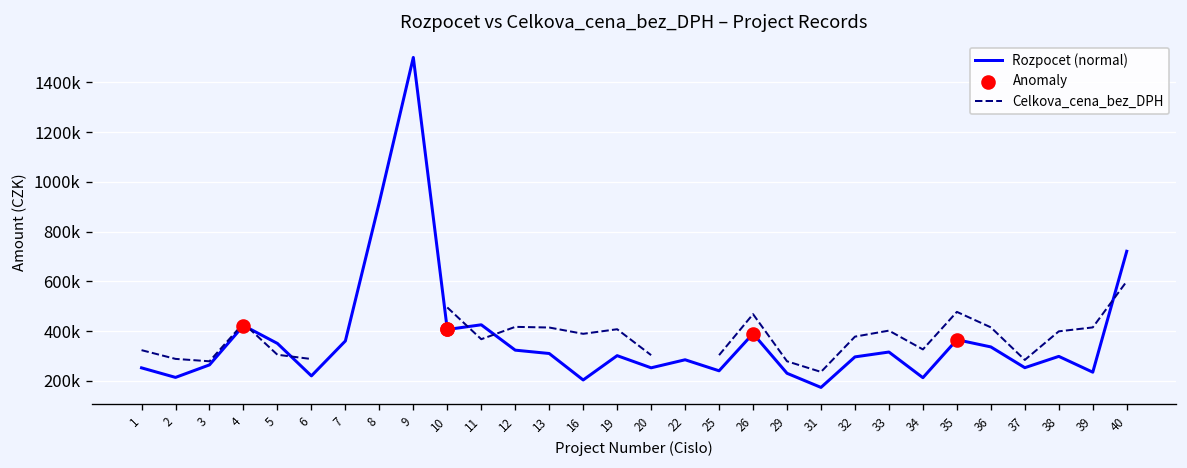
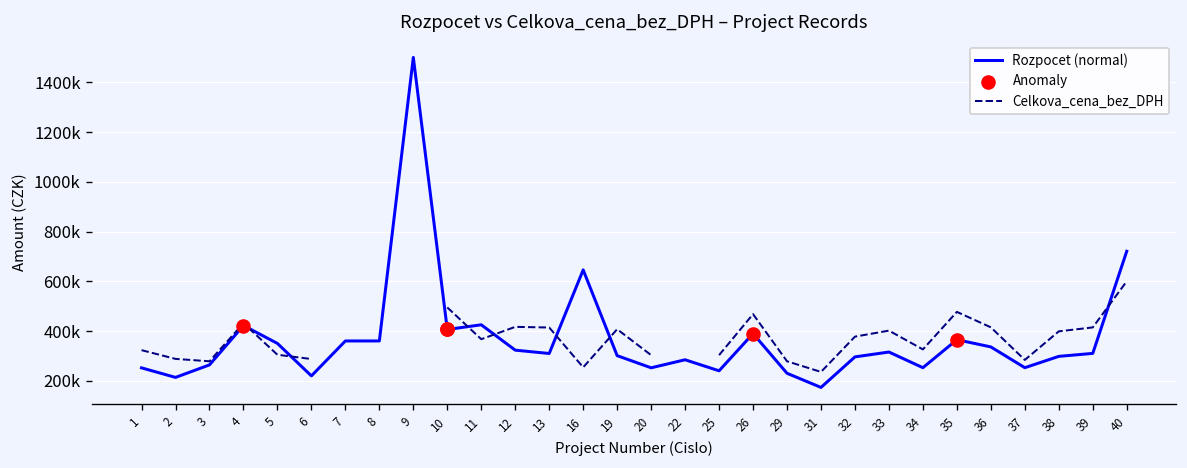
Rozpocet (normal), 8: 920000 -> 360000
Rozpocet (normal), 16: 200000 -> 650000
Celkova_cena_bez_DPH, 16: 390000 -> 250000
Rozpocet (normal), 34: 210000 -> 250000
Rozpocet (normal), 39: 230000 -> 310000
